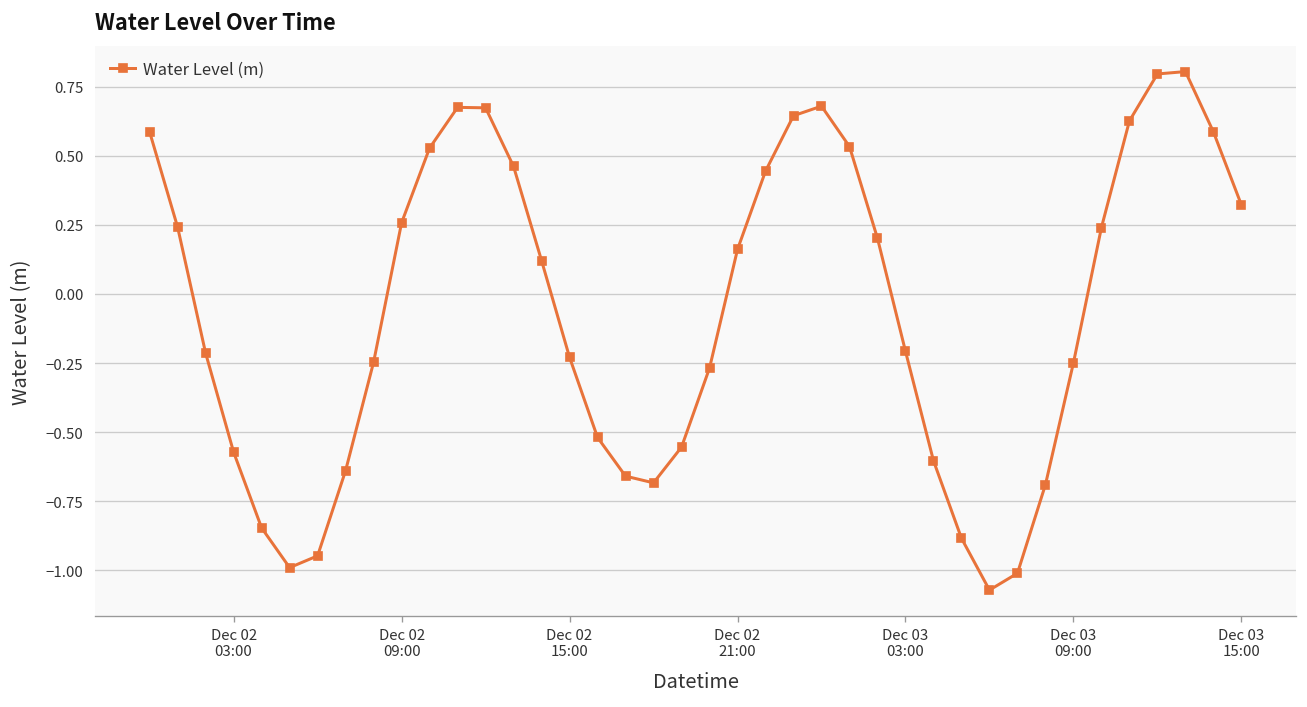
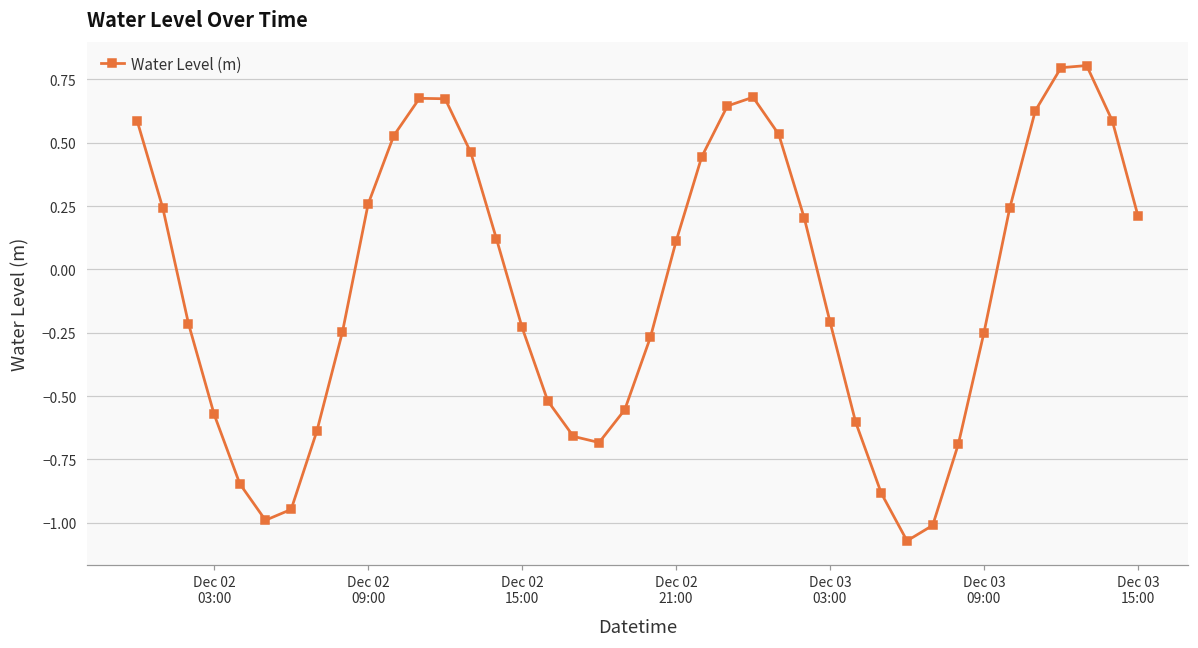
Dec 02 21:00: 0.16 -> 0.11
Dec 03 15:00: 0.32 -> 0.21
